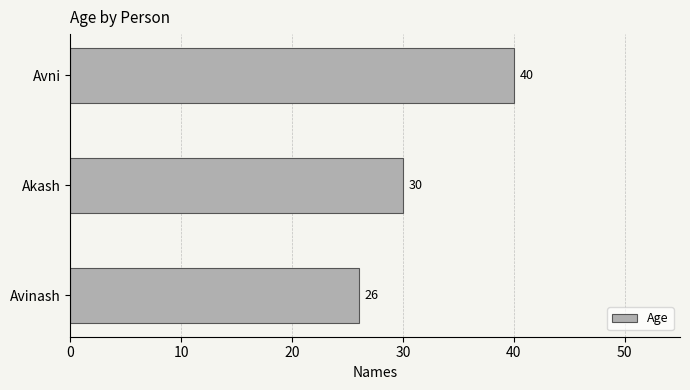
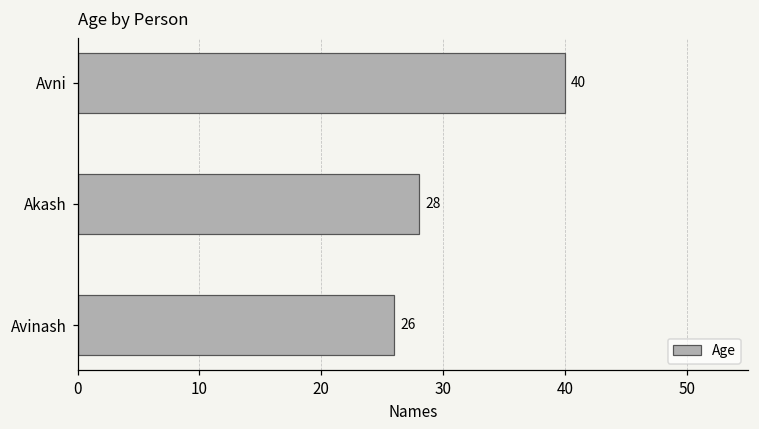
Akash: 30 -> 28
